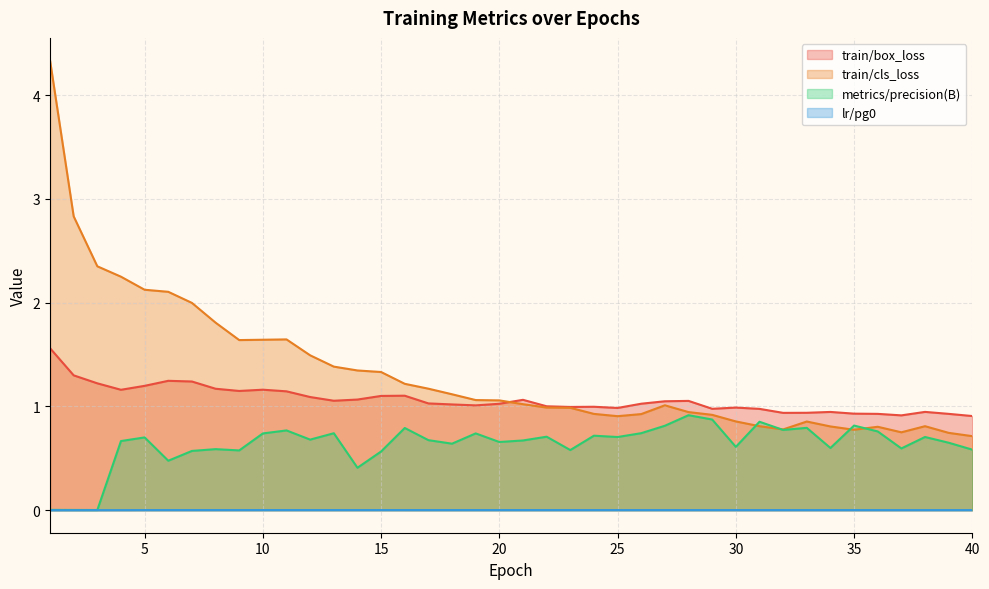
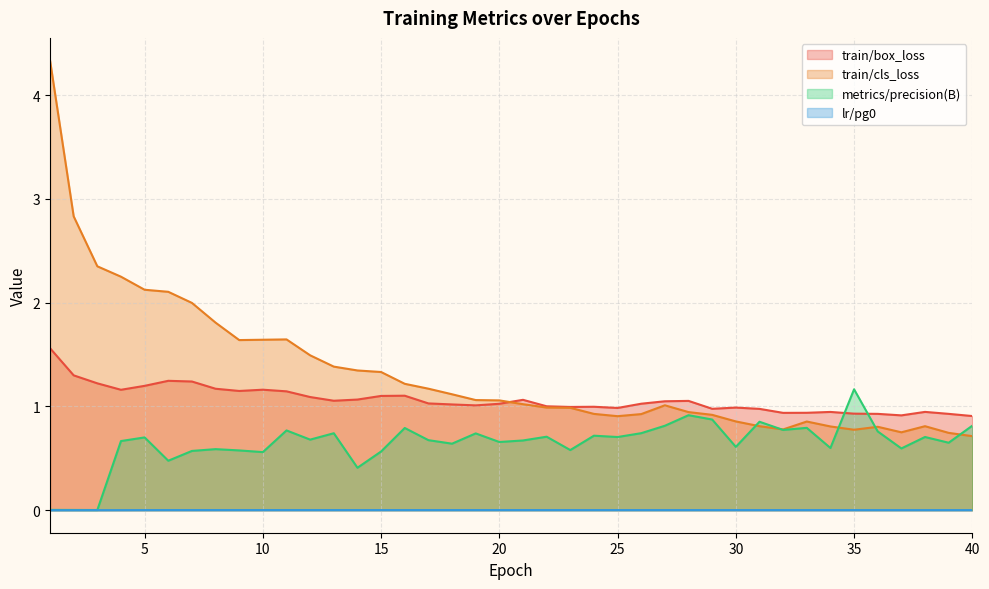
metrics/precision(B), 10: 0.74 -> 0.56
metrics/precision(B), 35: 0.82 -> 1.17
metrics/precision(B), 40: 0.58 -> 0.81
